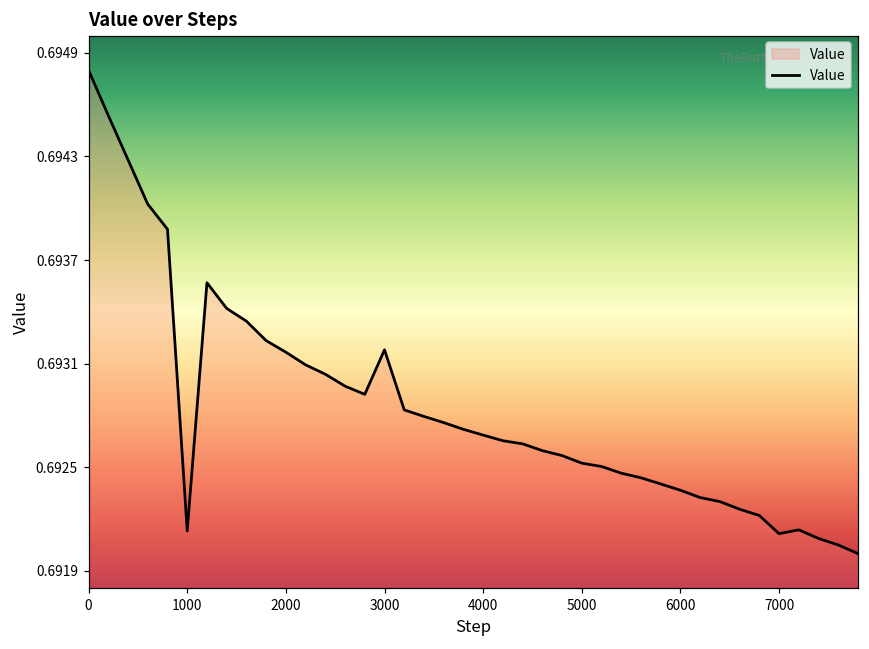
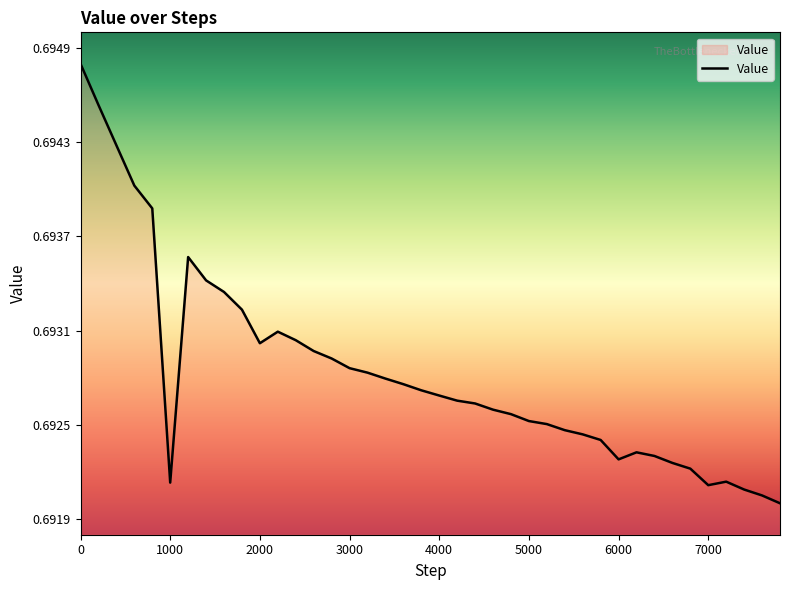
2000: 0.69314 -> 0.69299
3000: 0.69315 -> 0.69283
6000: 0.69234 -> 0.69225
